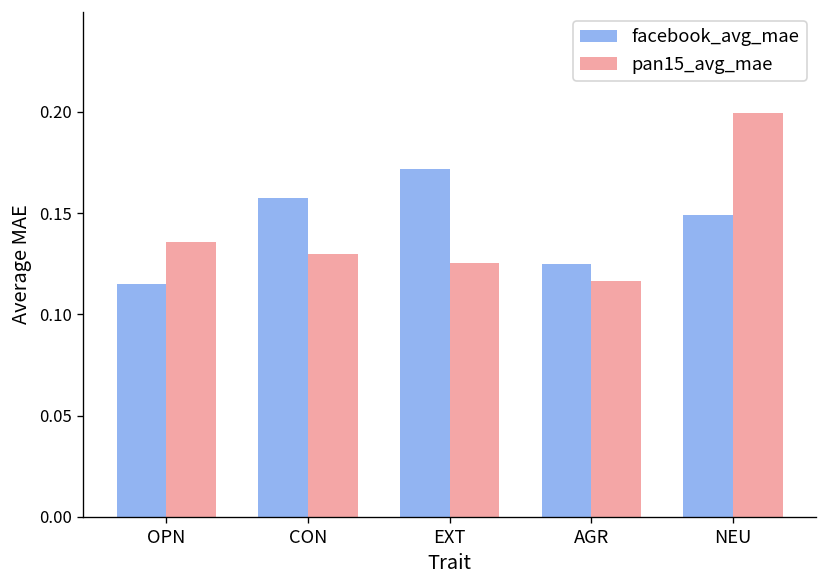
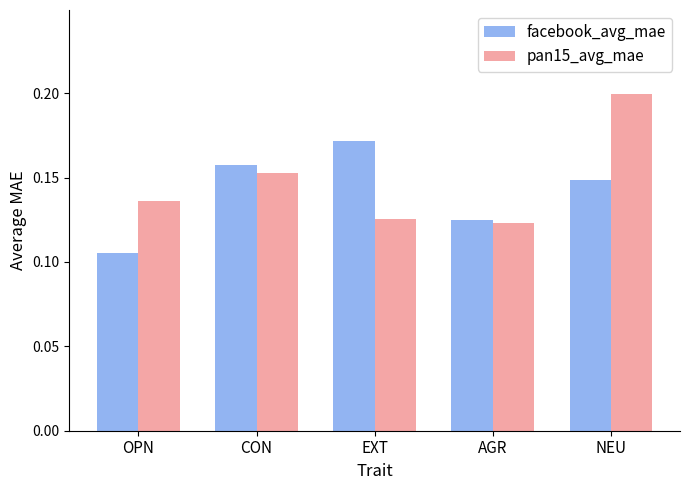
facebook_avg_mae, OPN: 0.115 -> 0.105
pan15_avg_mae, CON: 0.130 -> 0.153
pan15_avg_mae, AGR: 0.116 -> 0.123
